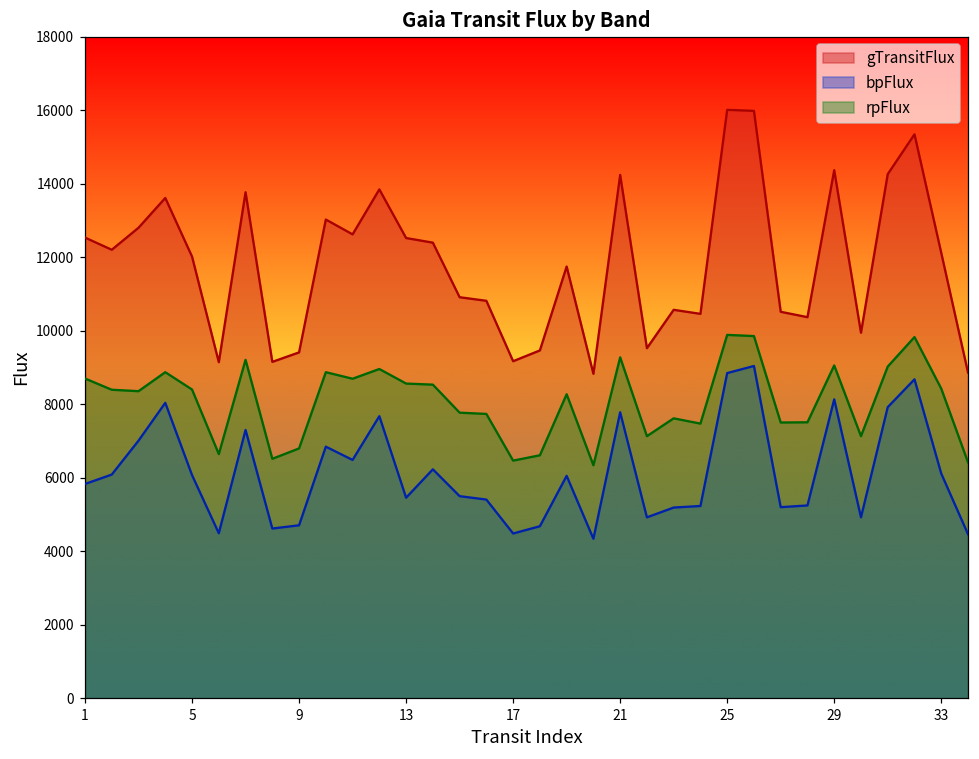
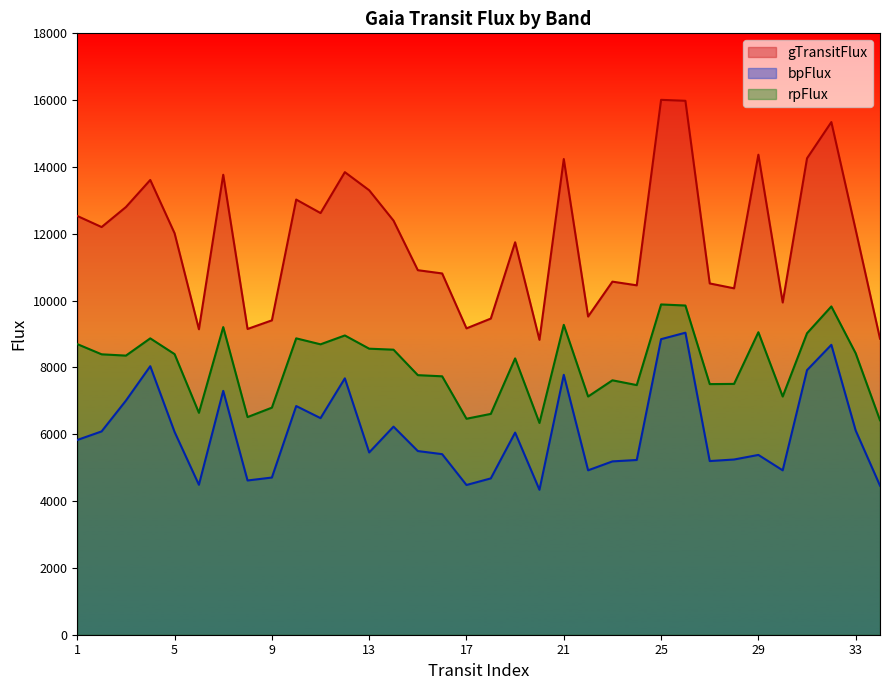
gTransitFlux, 13: 12500 -> 13300
bpFlux, 29: 8100 -> 5400
